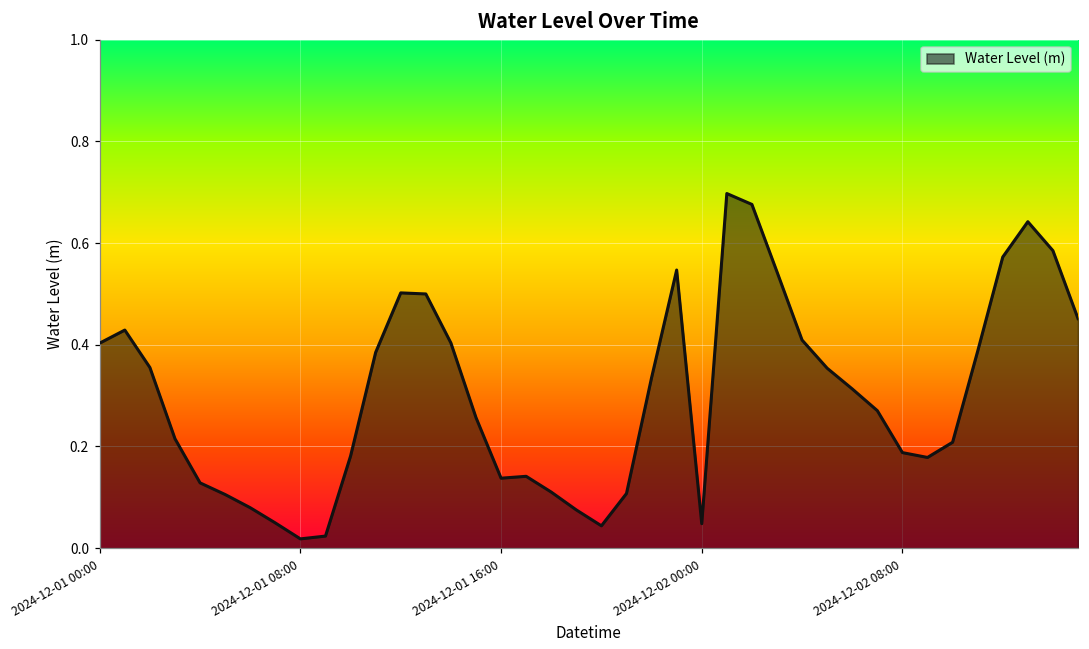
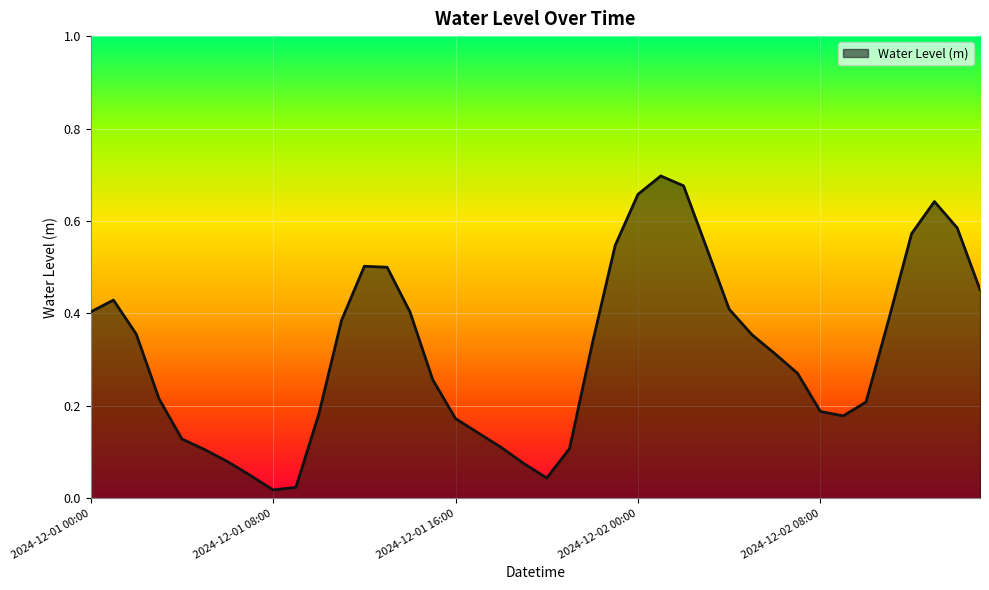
2024-12-01 16:00: 0.14 -> 0.17
2024-12-02 00:00: 0.05 -> 0.66
